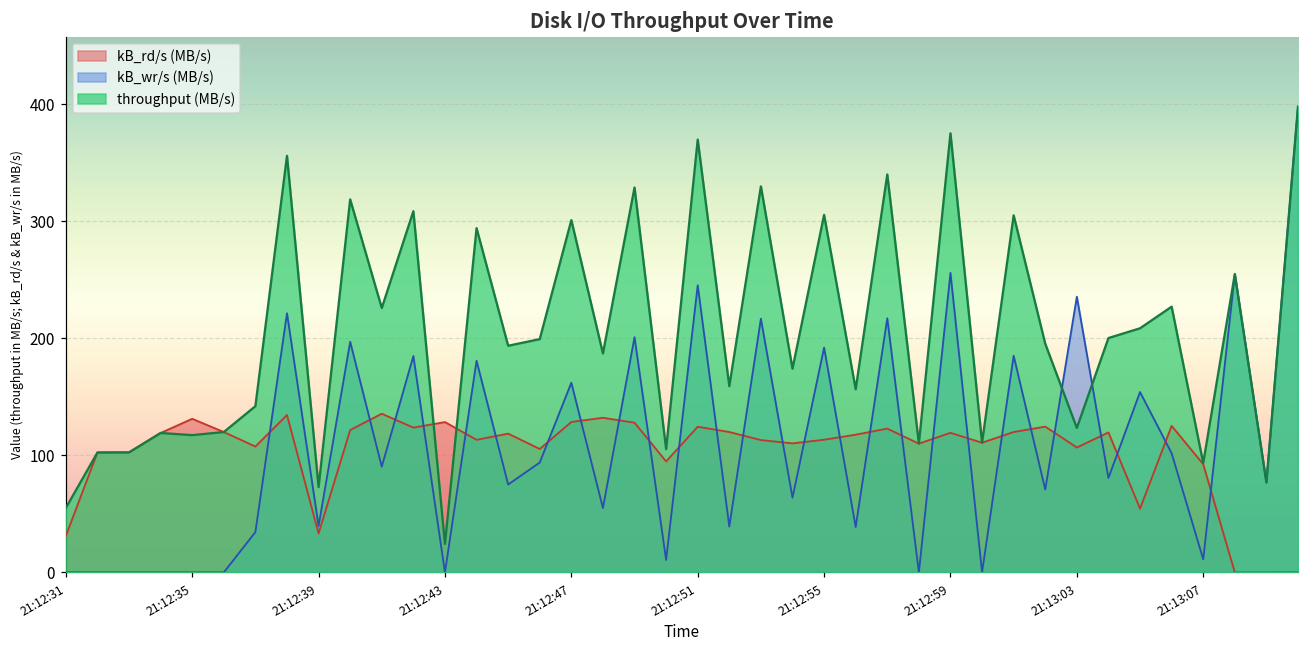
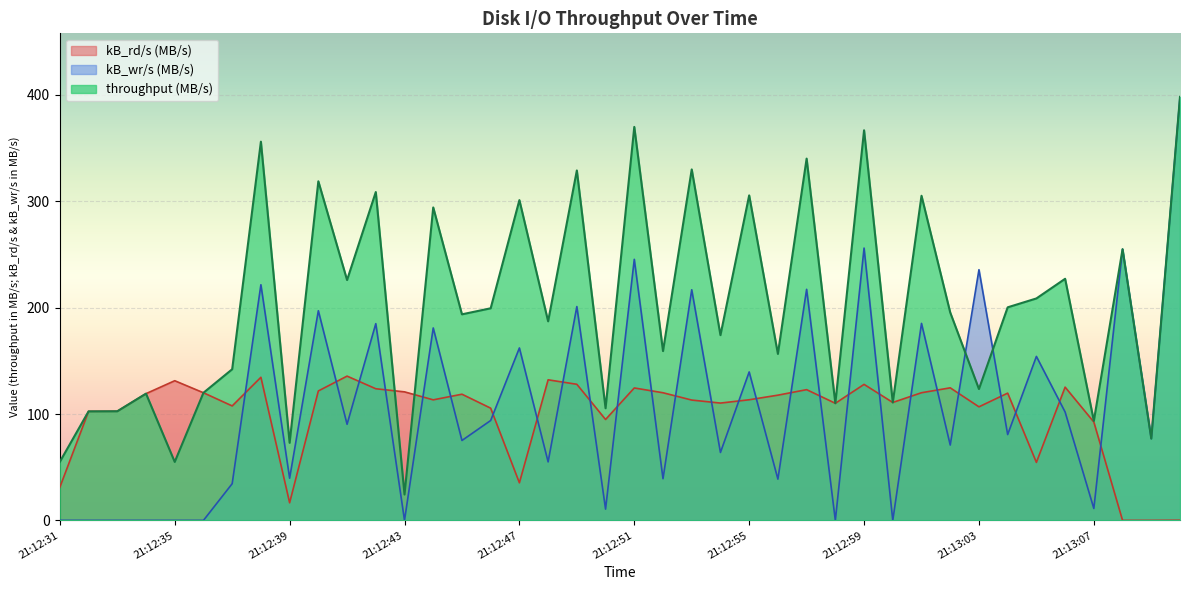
throughput (MB/s), 21:12:35: 117 -> 55
kB_rd/s (MB/s), 21:12:39: 33 -> 17
kB_rd/s (MB/s), 21:12:43: 128 -> 121
kB_rd/s (MB/s), 21:12:47: 129 -> 35
kB_wr/s (MB/s), 21:12:55: 192 -> 140
kB_rd/s (MB/s), 21:12:59: 119 -> 128
throughput (MB/s), 21:12:59: 375 -> 367
